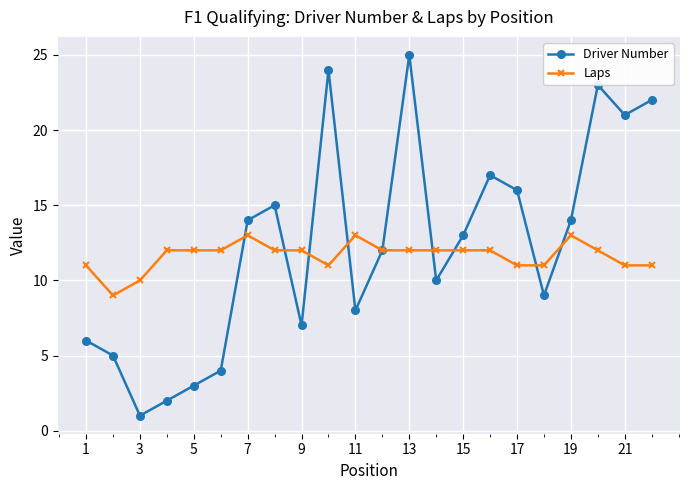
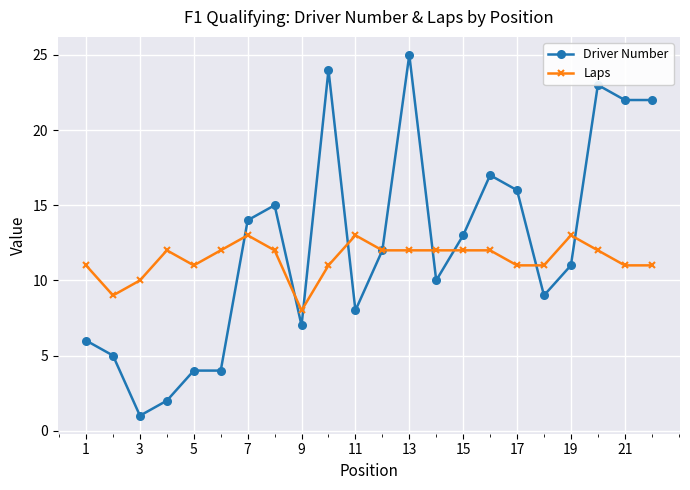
Driver Number, 5: 3 -> 4
Laps, 5: 12 -> 11
Laps, 9: 12 -> 8
Driver Number, 19: 14 -> 11
Driver Number, 21: 21 -> 22
